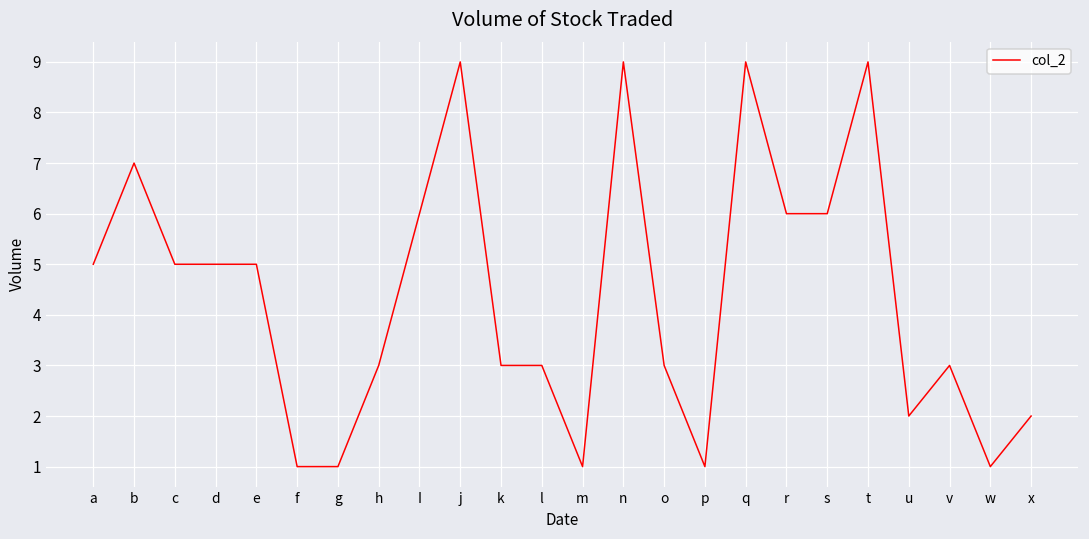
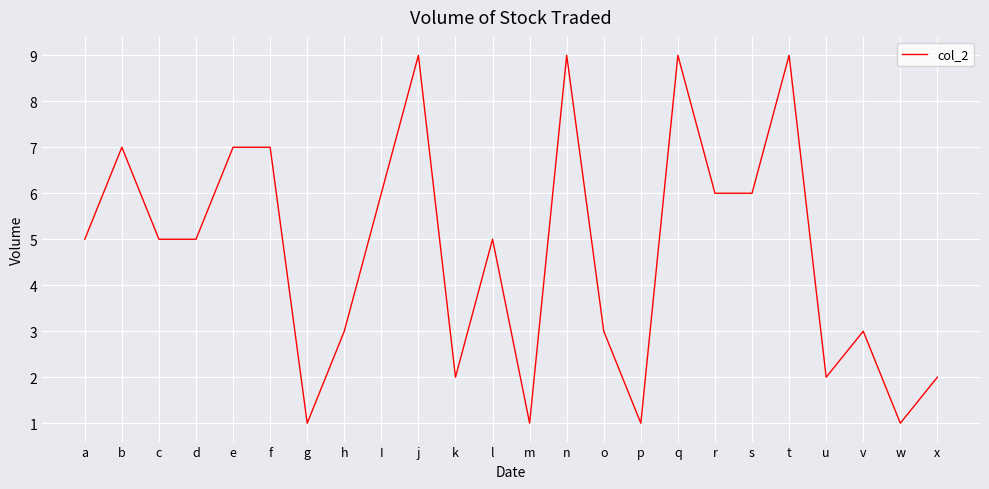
e: 5 -> 7
f: 1 -> 7
k: 3 -> 2
l: 3 -> 5
